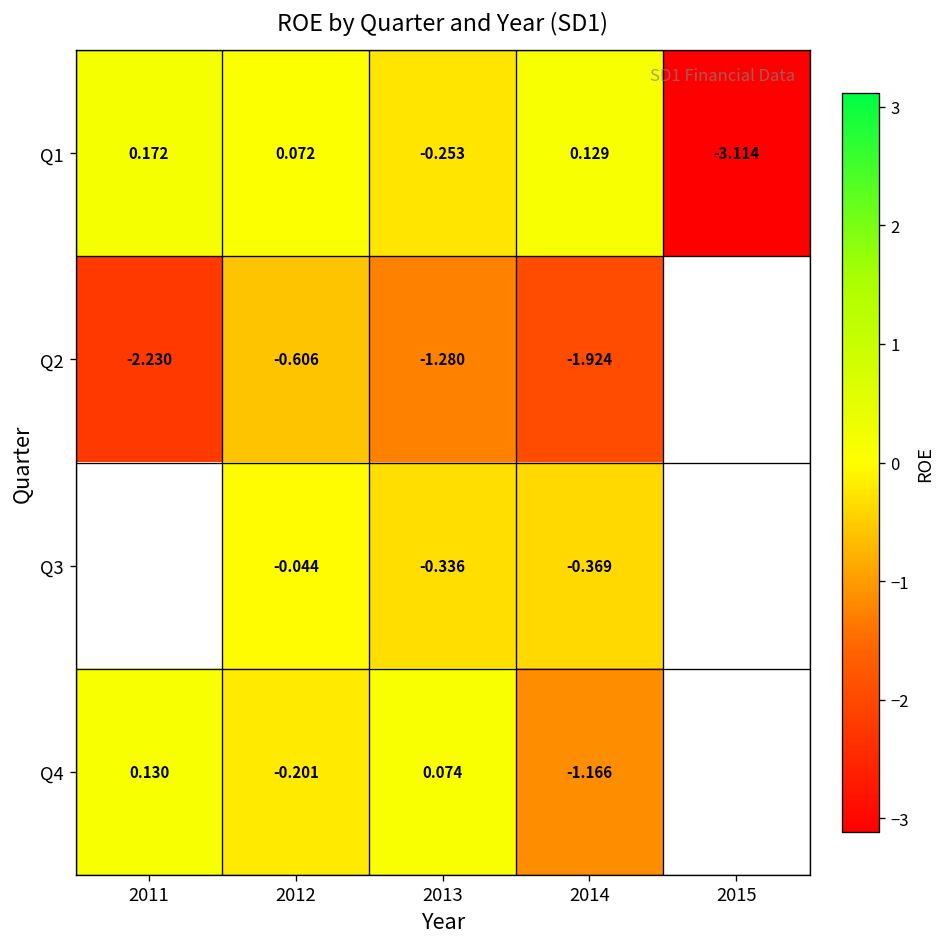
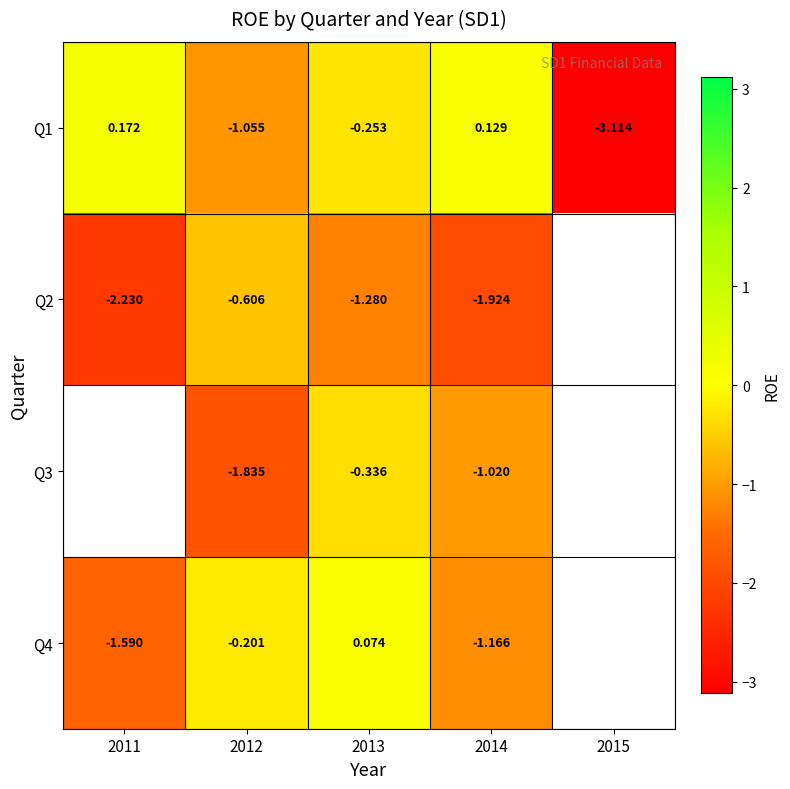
Q1, 2012: 0.072 -> -1.055
Q3, 2012: -0.044 -> -1.835
Q3, 2014: -0.369 -> -1.020
Q4, 2011: 0.130 -> -1.590
